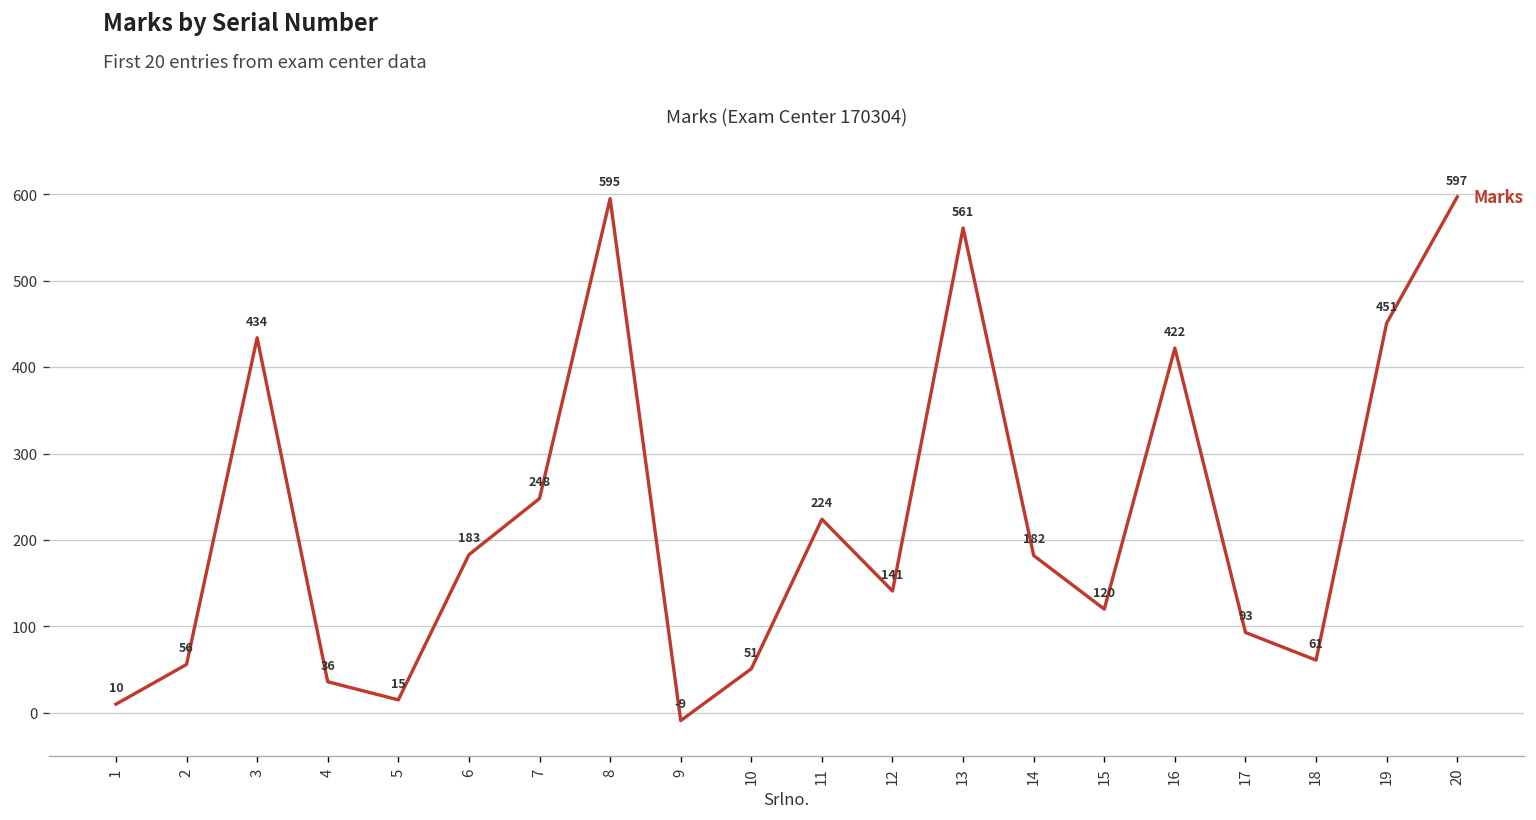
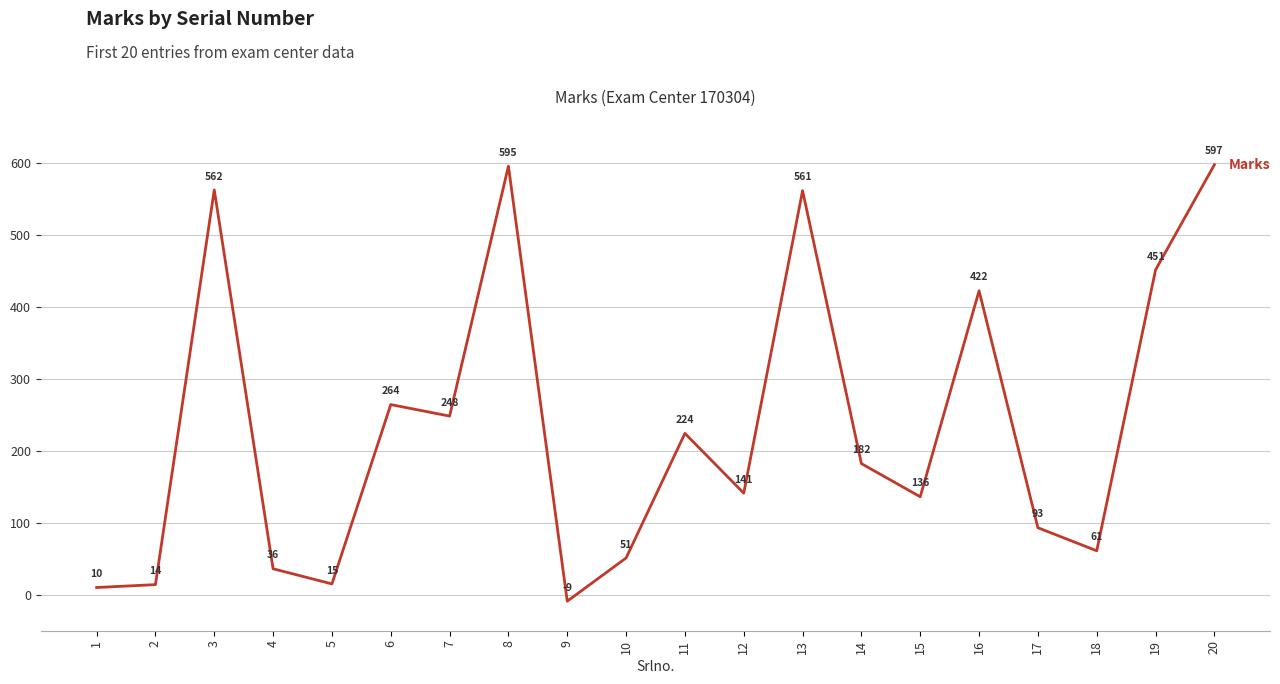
2: 56 -> 14
3: 434 -> 562
6: 183 -> 264
15: 120 -> 136
